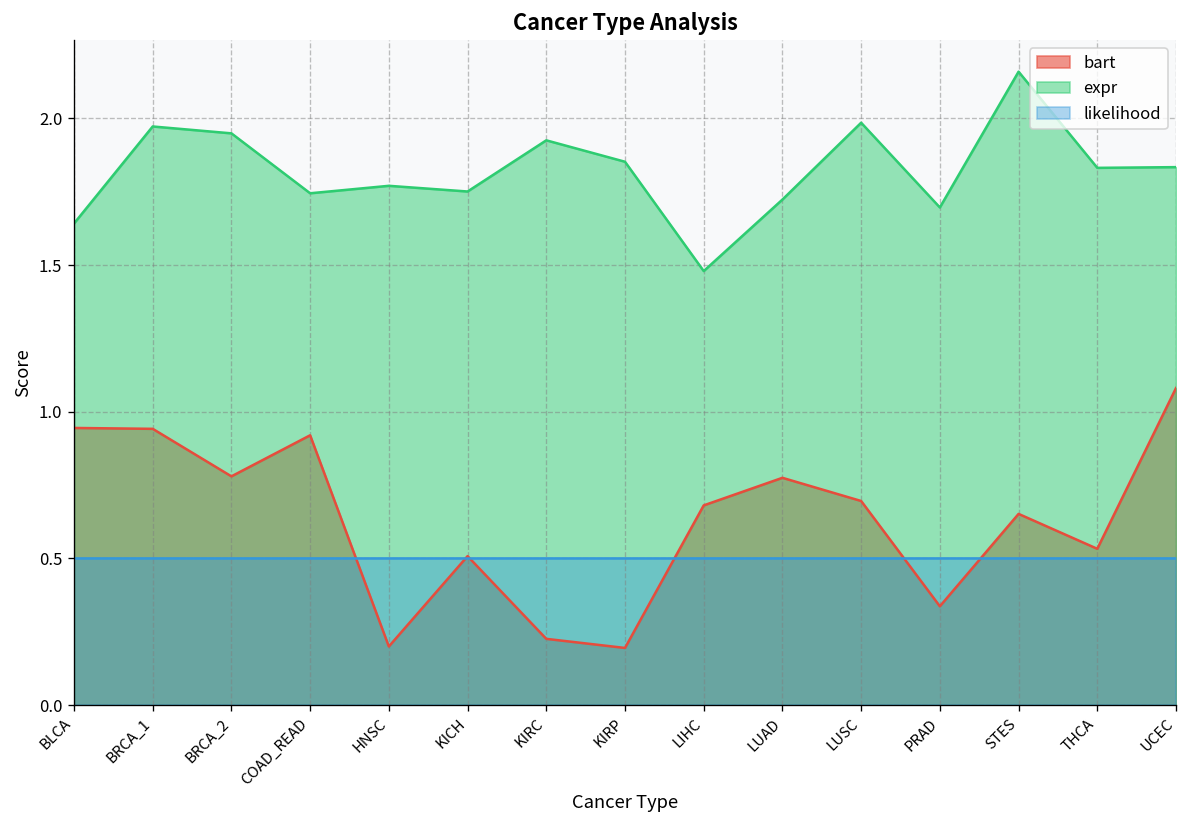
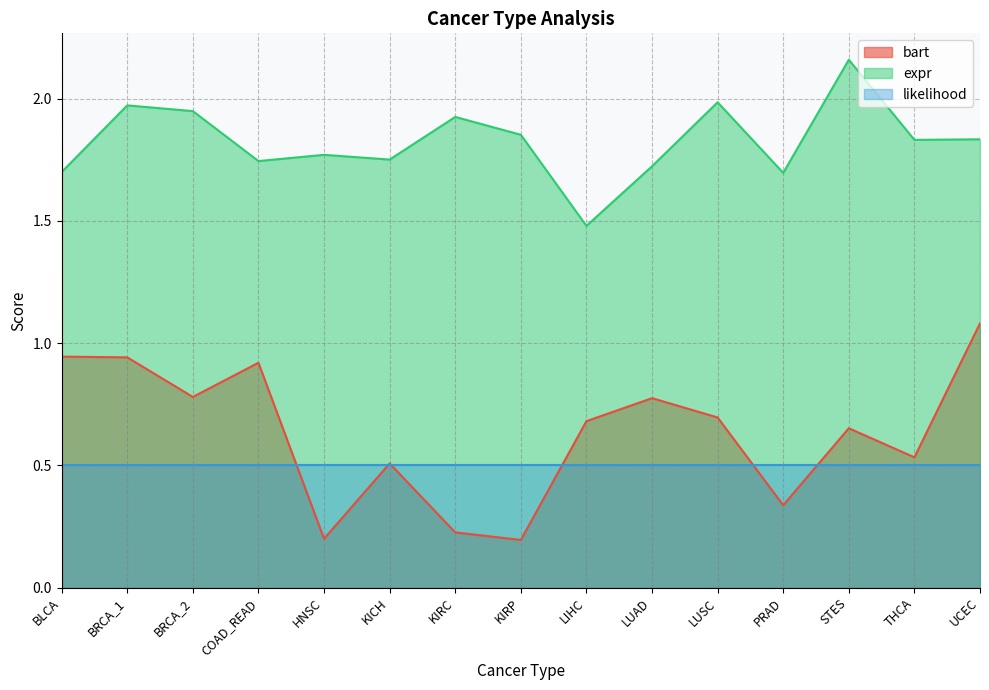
expr, BLCA: 1.64 -> 1.70
